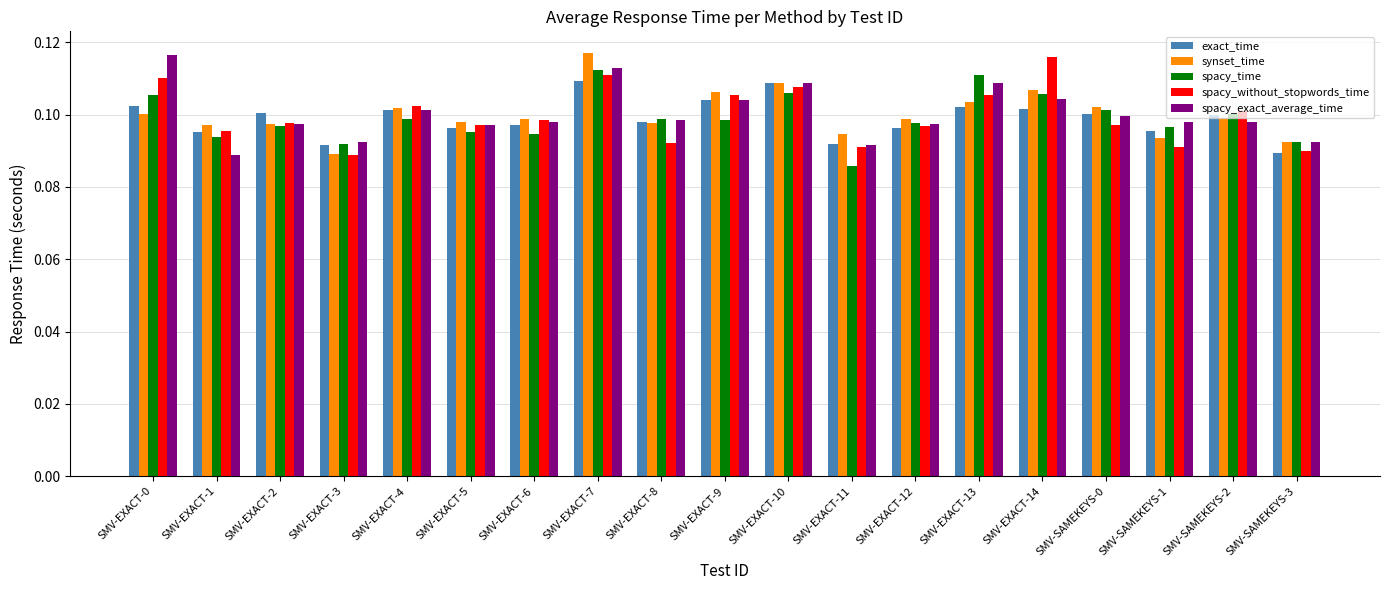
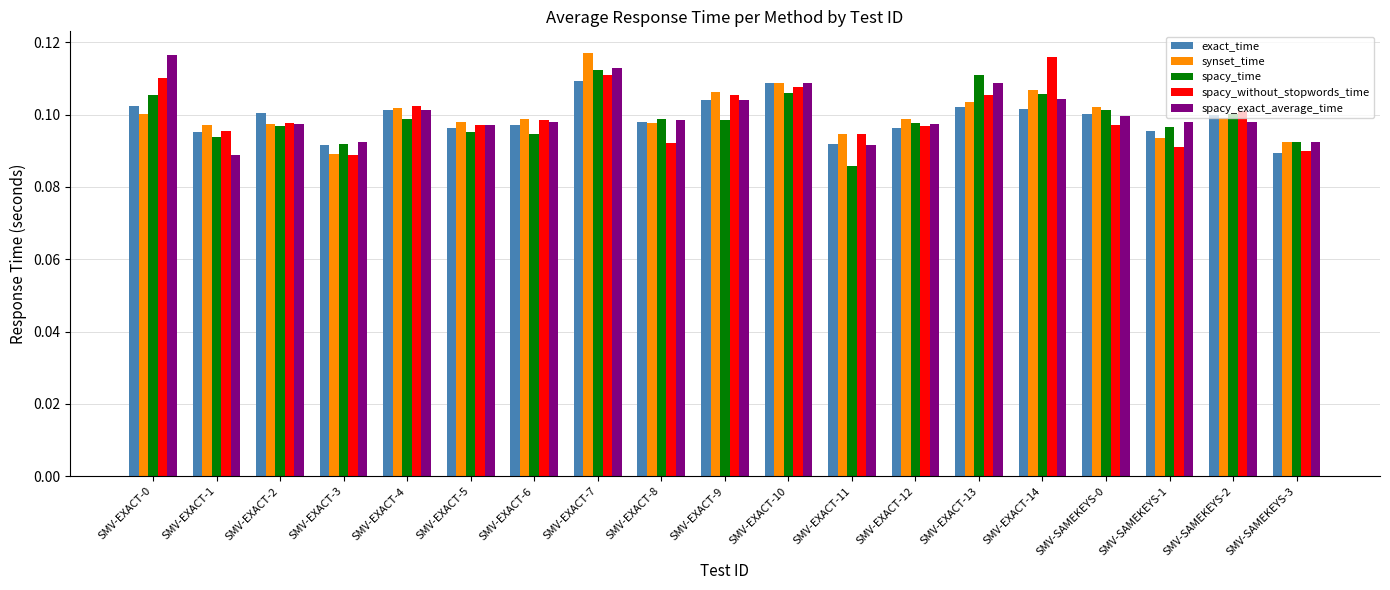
spacy_without_stopwords_time, SMV-EXACT-11: 0.091 -> 0.095
